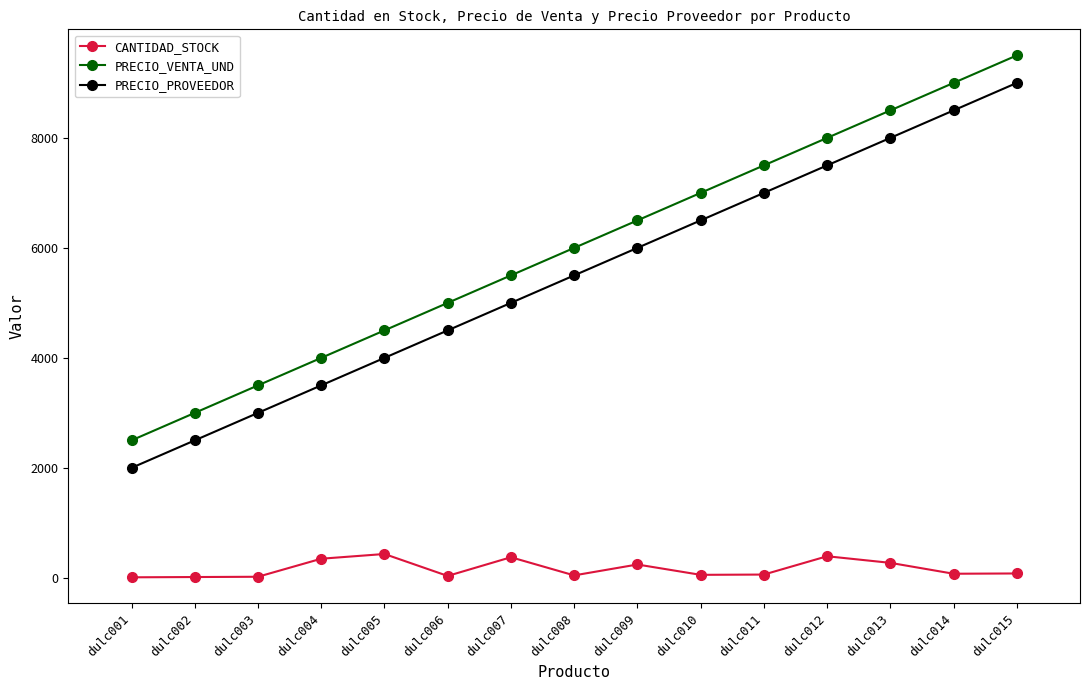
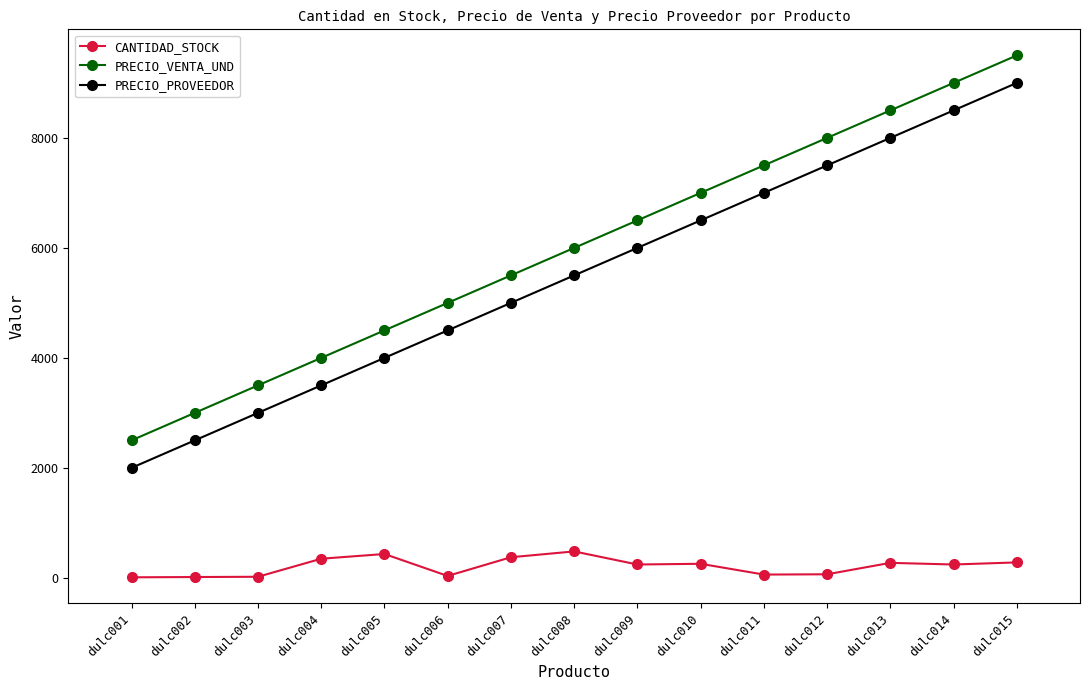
CANTIDAD_STOCK, dulc008: 0 -> 500
CANTIDAD_STOCK, dulc010: 100 -> 300
CANTIDAD_STOCK, dulc012: 400 -> 100
CANTIDAD_STOCK, dulc014: 100 -> 200
CANTIDAD_STOCK, dulc015: 100 -> 300
